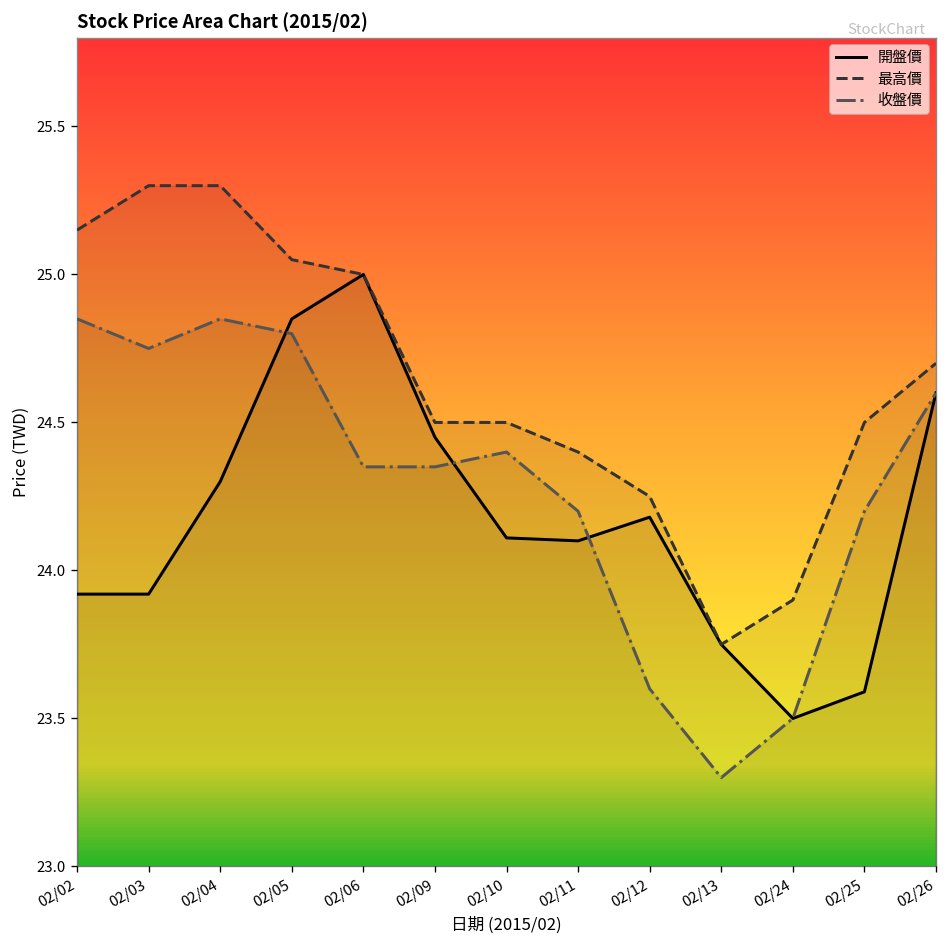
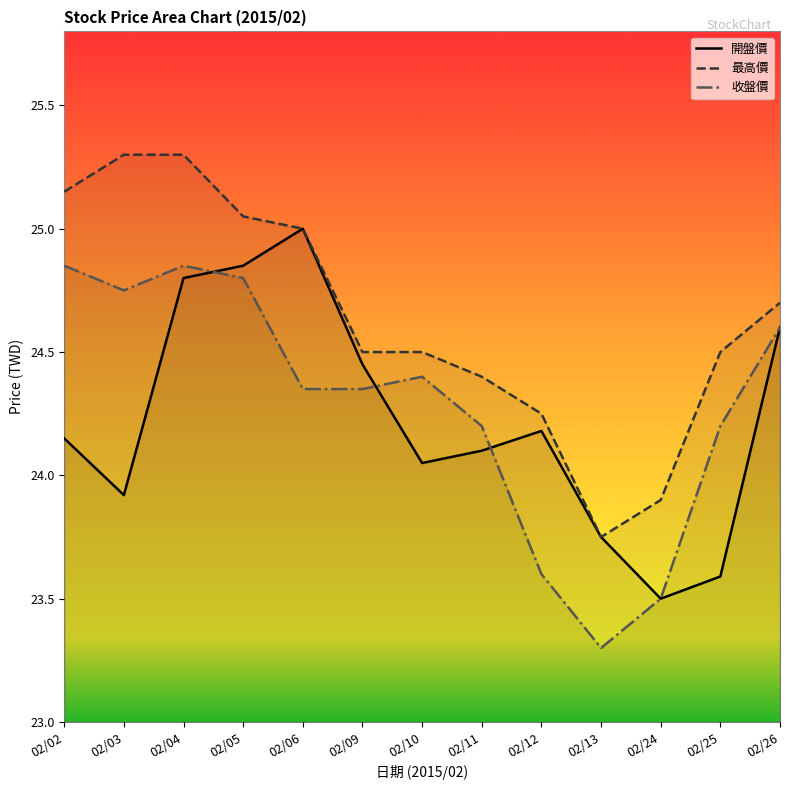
開盤價, 02/02: 23.92 -> 24.15
開盤價, 02/04: 24.3 -> 24.8
開盤價, 02/10: 24.11 -> 24.05
